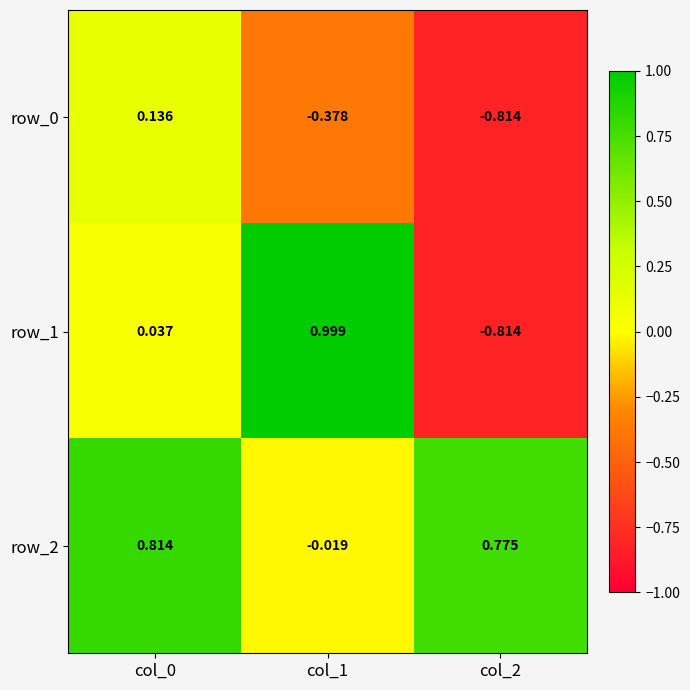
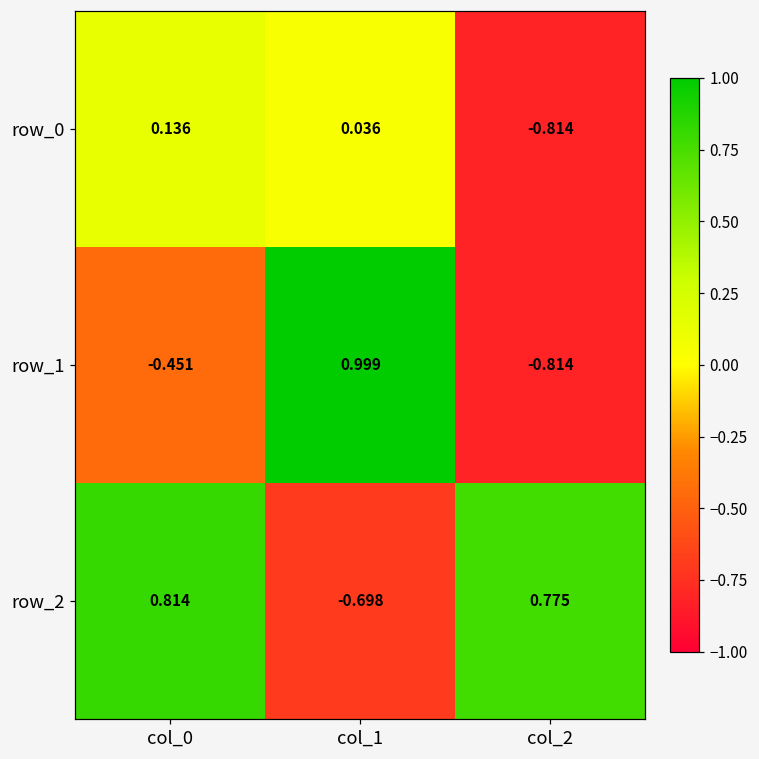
row_0, col_1: -0.378 -> 0.036
row_1, col_0: 0.037 -> -0.451
row_2, col_1: -0.019 -> -0.698
